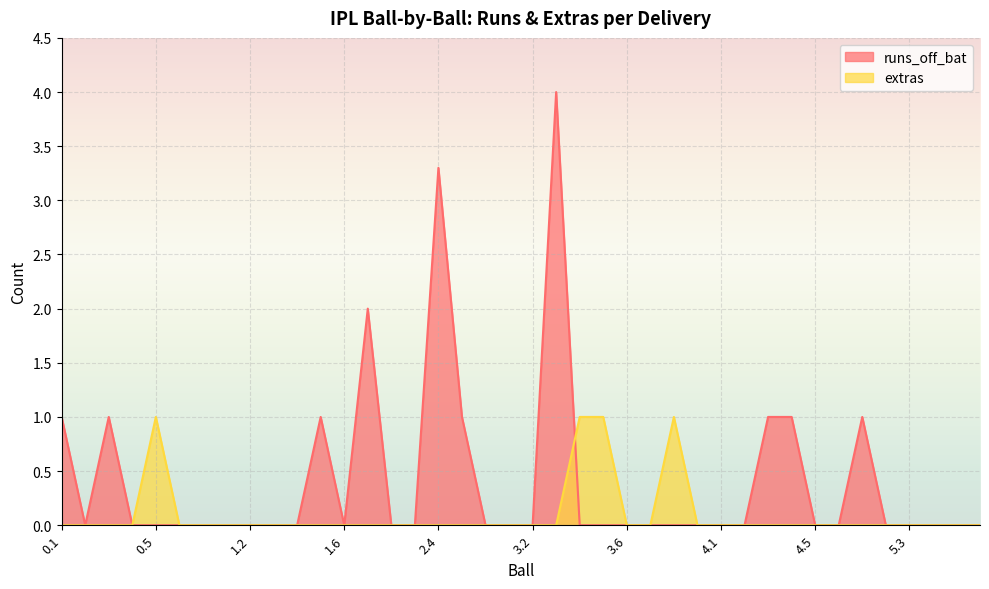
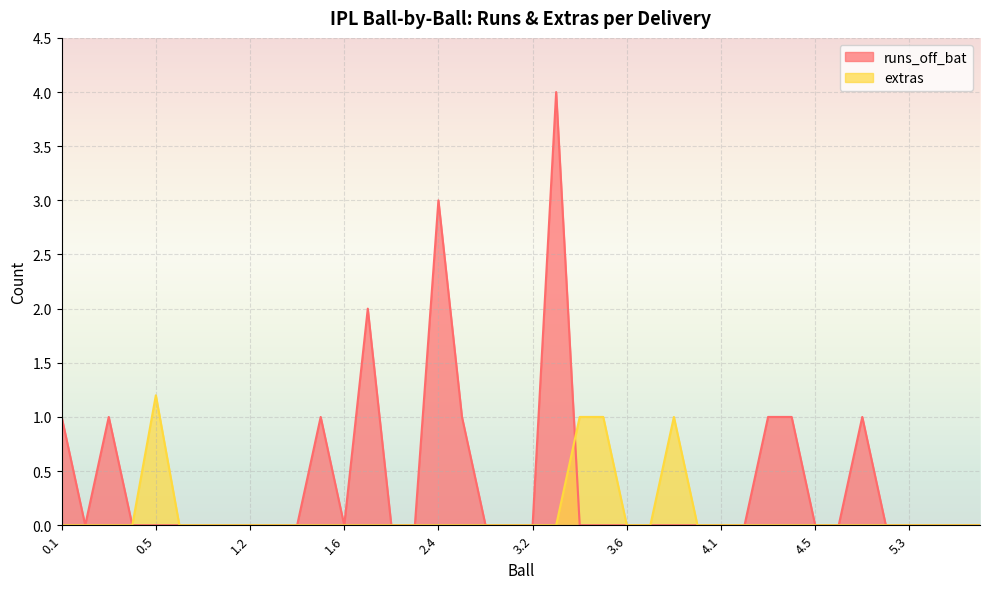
extras, 0.5: 1.0 -> 1.2
runs_off_bat, 2.4: 3.3 -> 3.0
